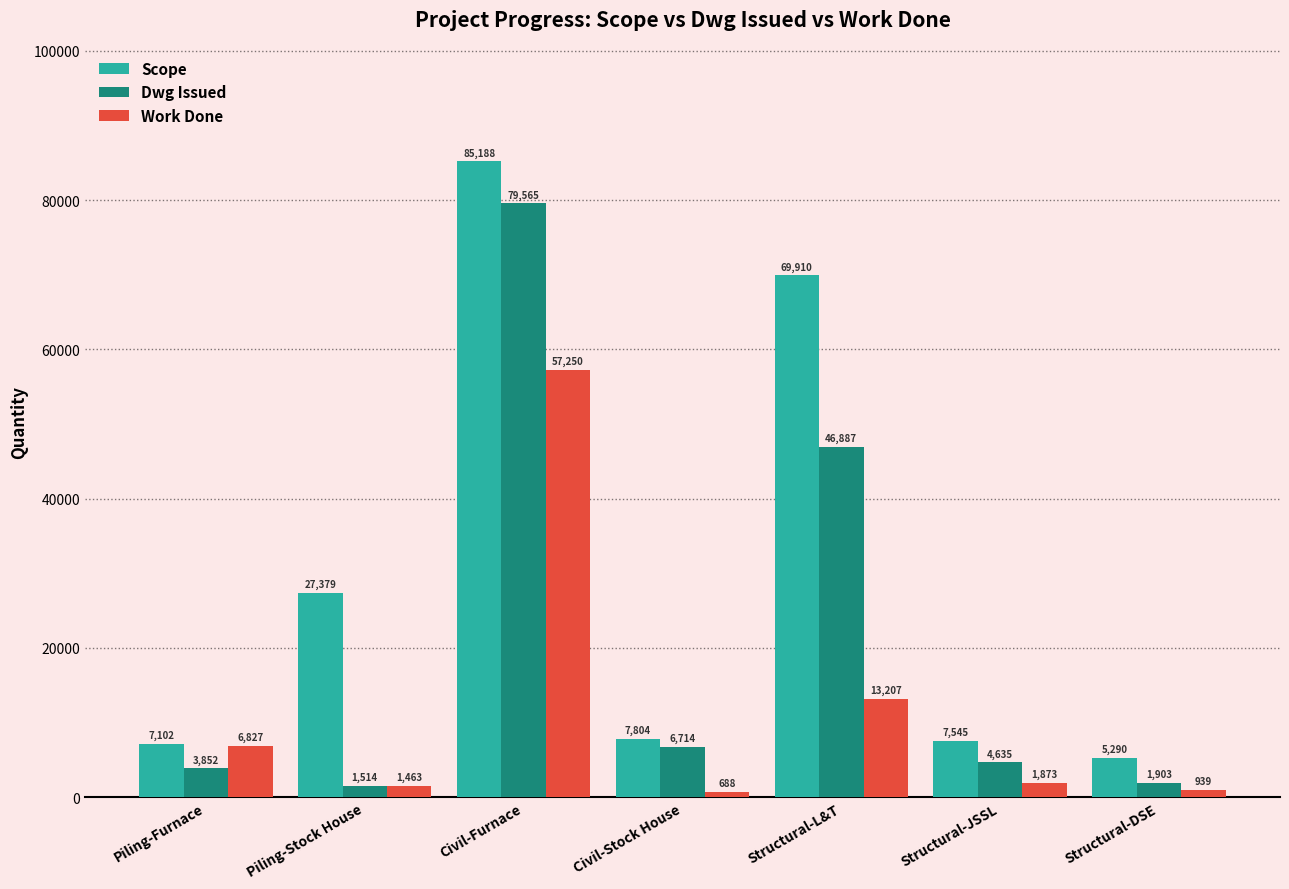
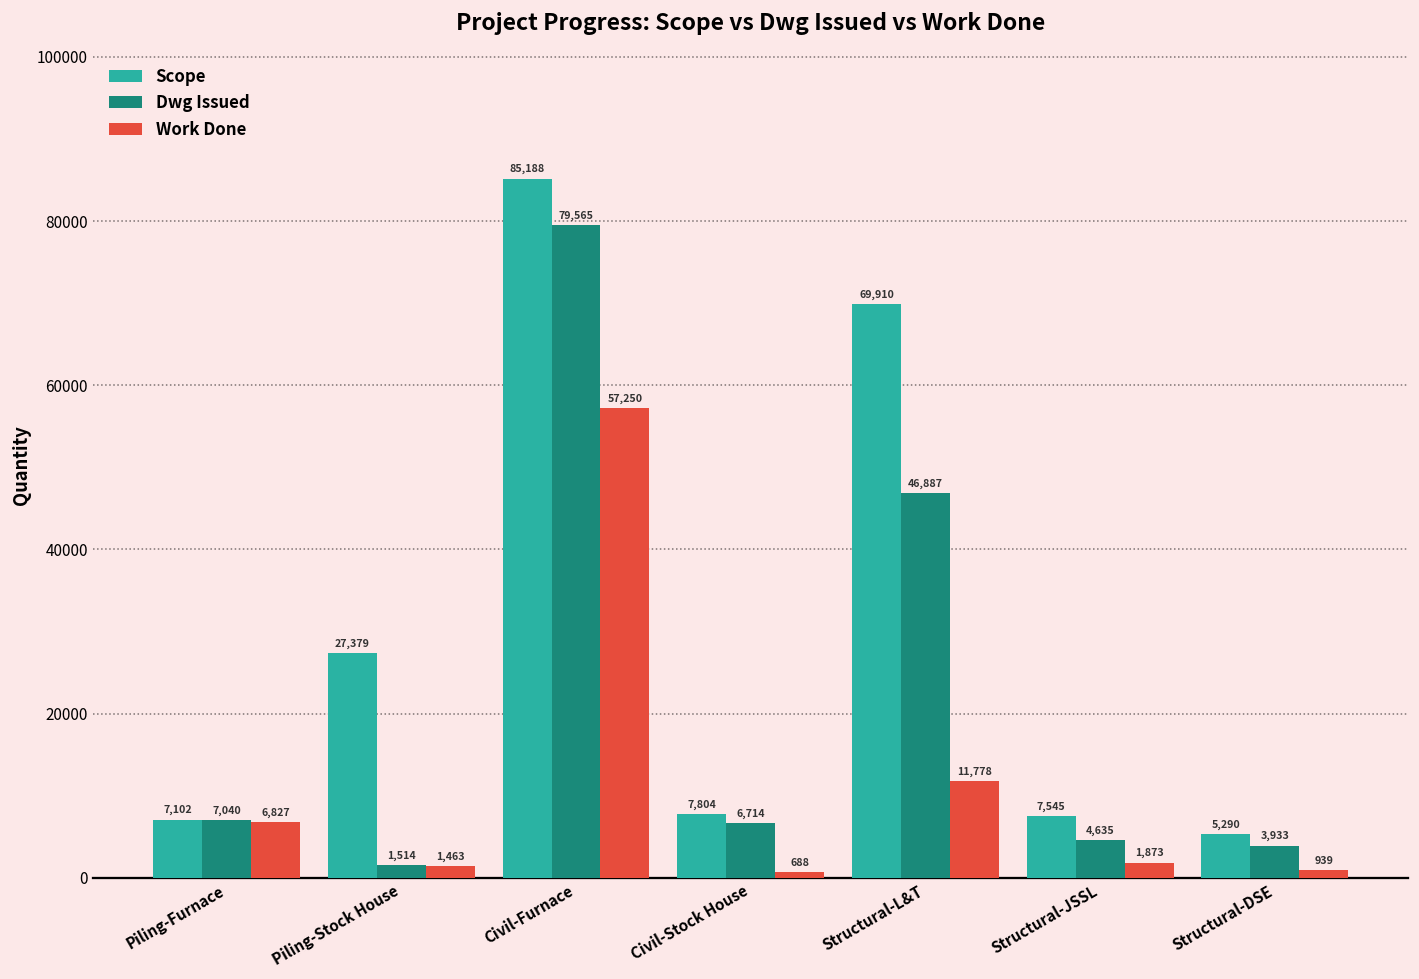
Dwg Issued, Piling-Furnace: 3,852 -> 7,040
Work Done, Structural-L&T: 13,207 -> 11,778
Dwg Issued, Structural-DSE: 1,903 -> 3,933
